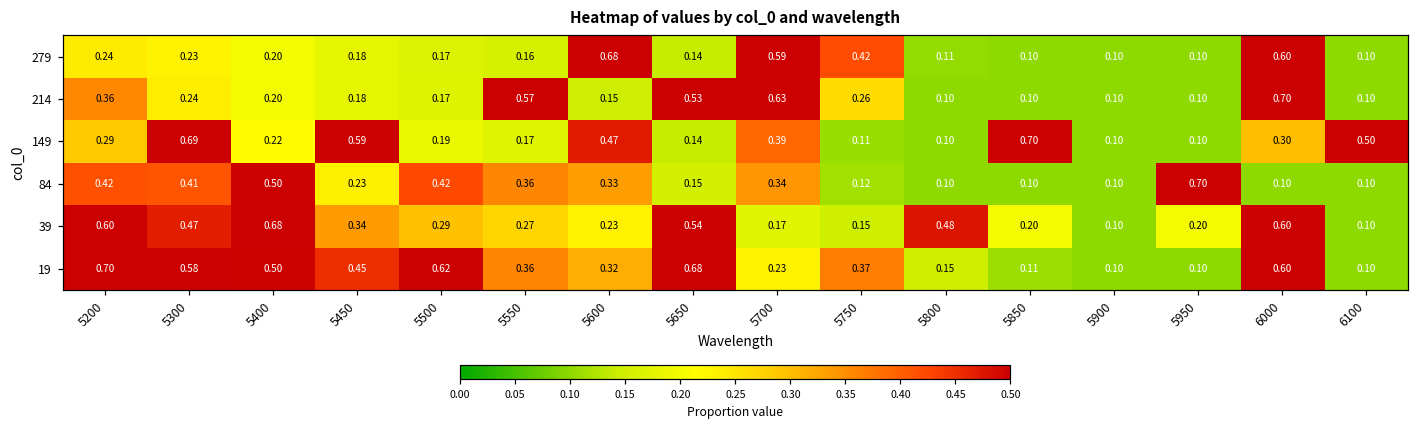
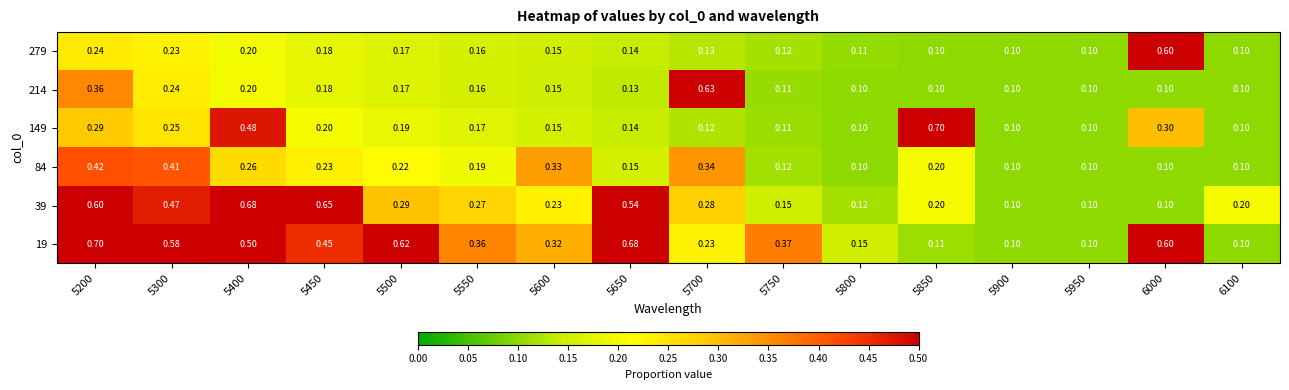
279, 5600: 0.68 -> 0.15
279, 5700: 0.59 -> 0.13
279, 5750: 0.42 -> 0.12
214, 5550: 0.57 -> 0.16
214, 5650: 0.53 -> 0.13
214, 5750: 0.26 -> 0.11
214, 6000: 0.70 -> 0.10
149, 5300: 0.69 -> 0.25
149, 5400: 0.22 -> 0.48
149, 5450: 0.59 -> 0.20
149, 5600: 0.47 -> 0.15
149, 5700: 0.39 -> 0.12
149, 6100: 0.50 -> 0.10
84, 5400: 0.50 -> 0.26
84, 5500: 0.42 -> 0.22
84, 5550: 0.36 -> 0.19
84, 5850: 0.10 -> 0.20
84, 5950: 0.70 -> 0.10
39, 5450: 0.34 -> 0.65
39, 5700: 0.17 -> 0.28
39, 5800: 0.48 -> 0.12
39, 5950: 0.20 -> 0.10
39, 6000: 0.60 -> 0.10
39, 6100: 0.10 -> 0.20
